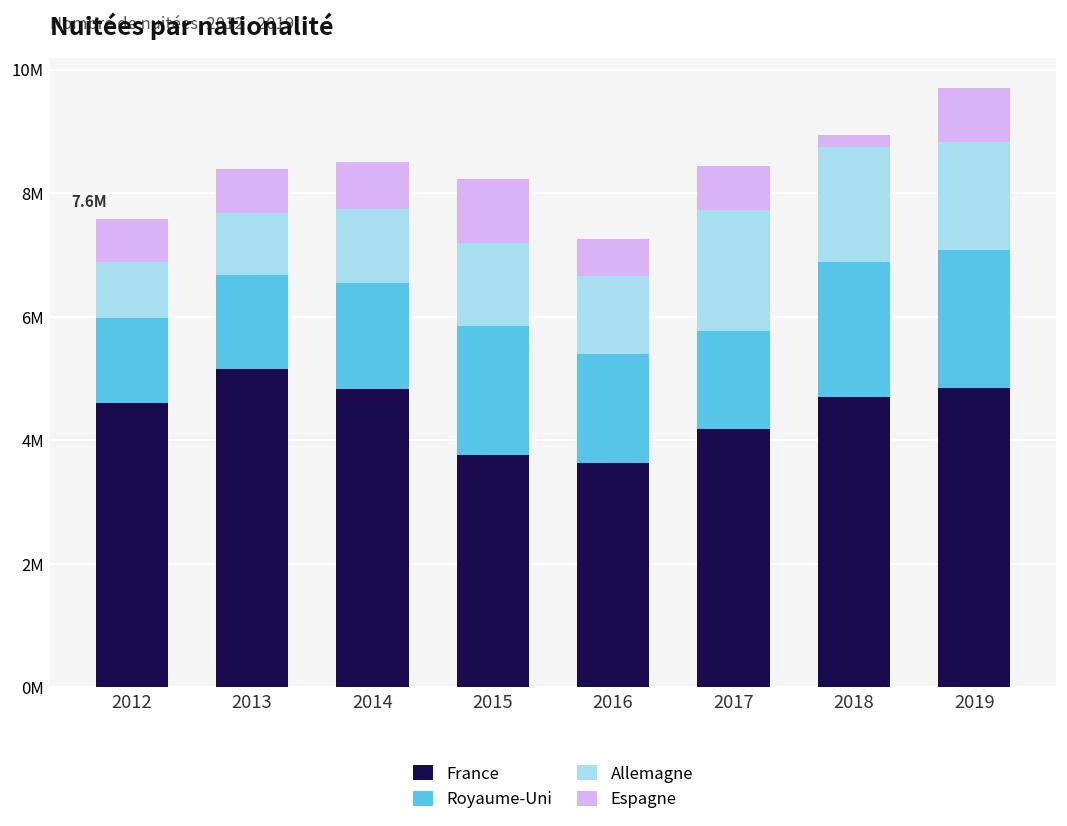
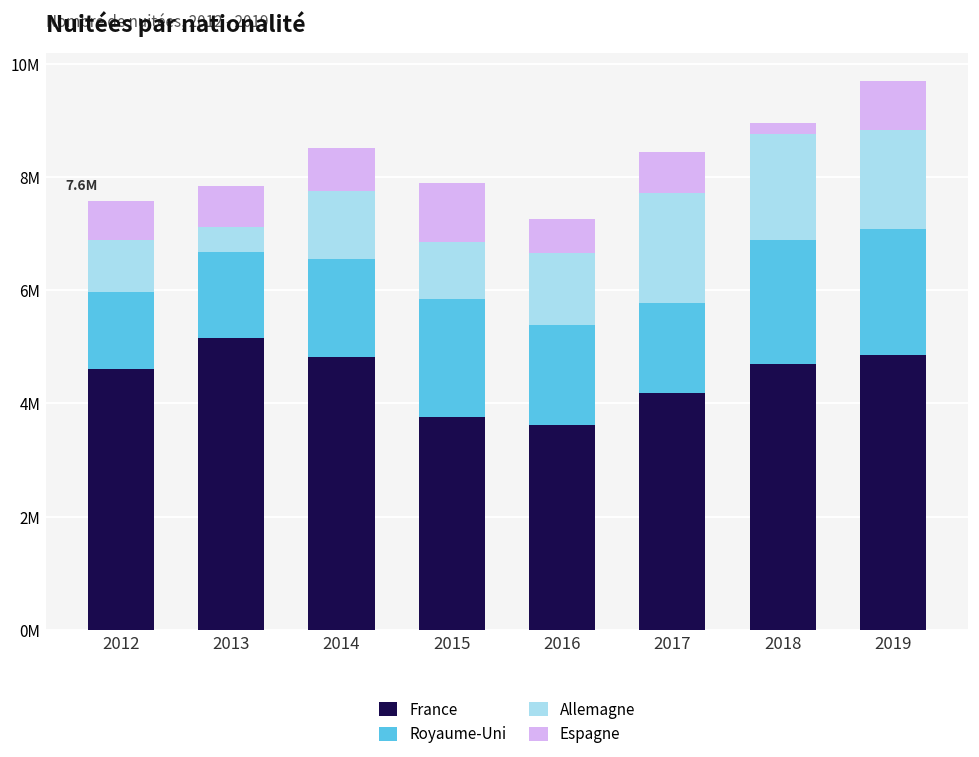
Allemagne, 2013: 1000000 -> 500000
Allemagne, 2015: 1300000 -> 1000000
